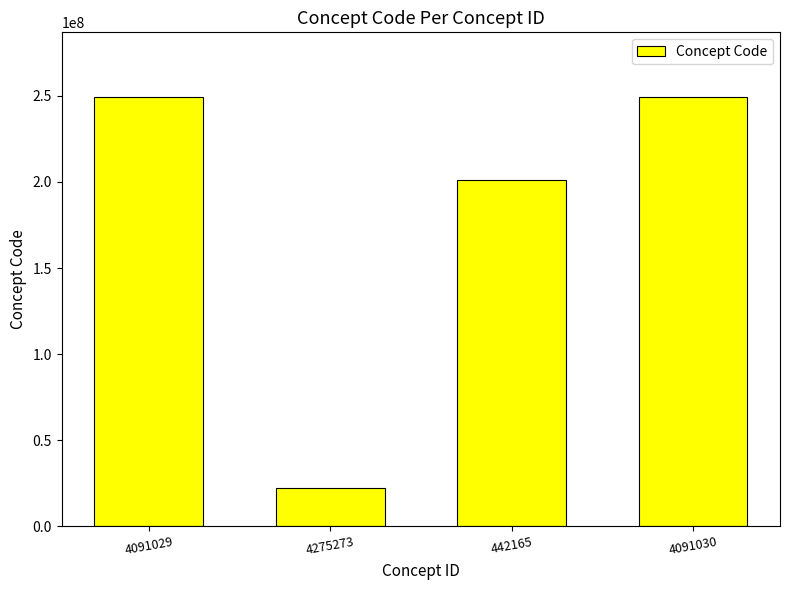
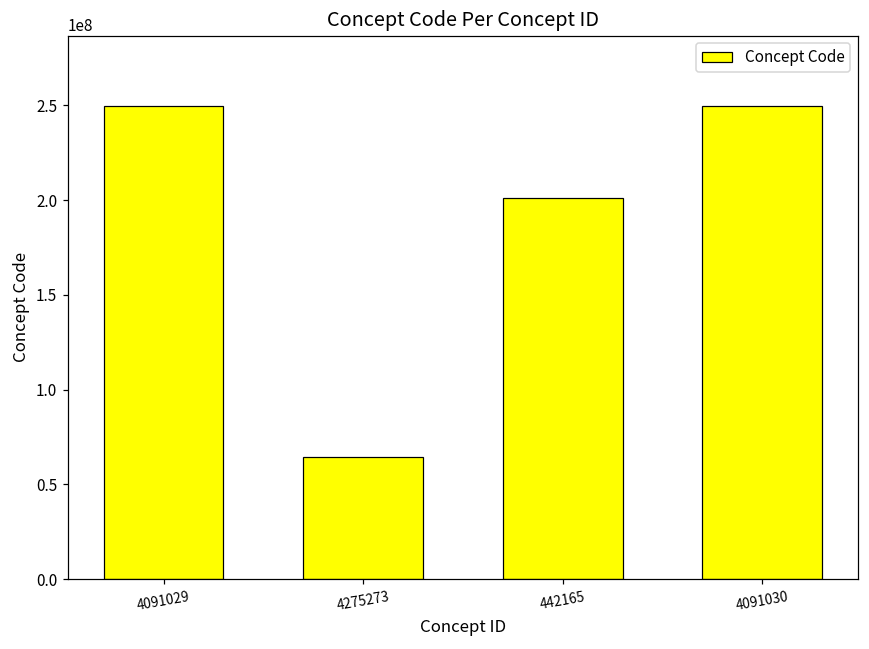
4275273: 23000000 -> 64000000
